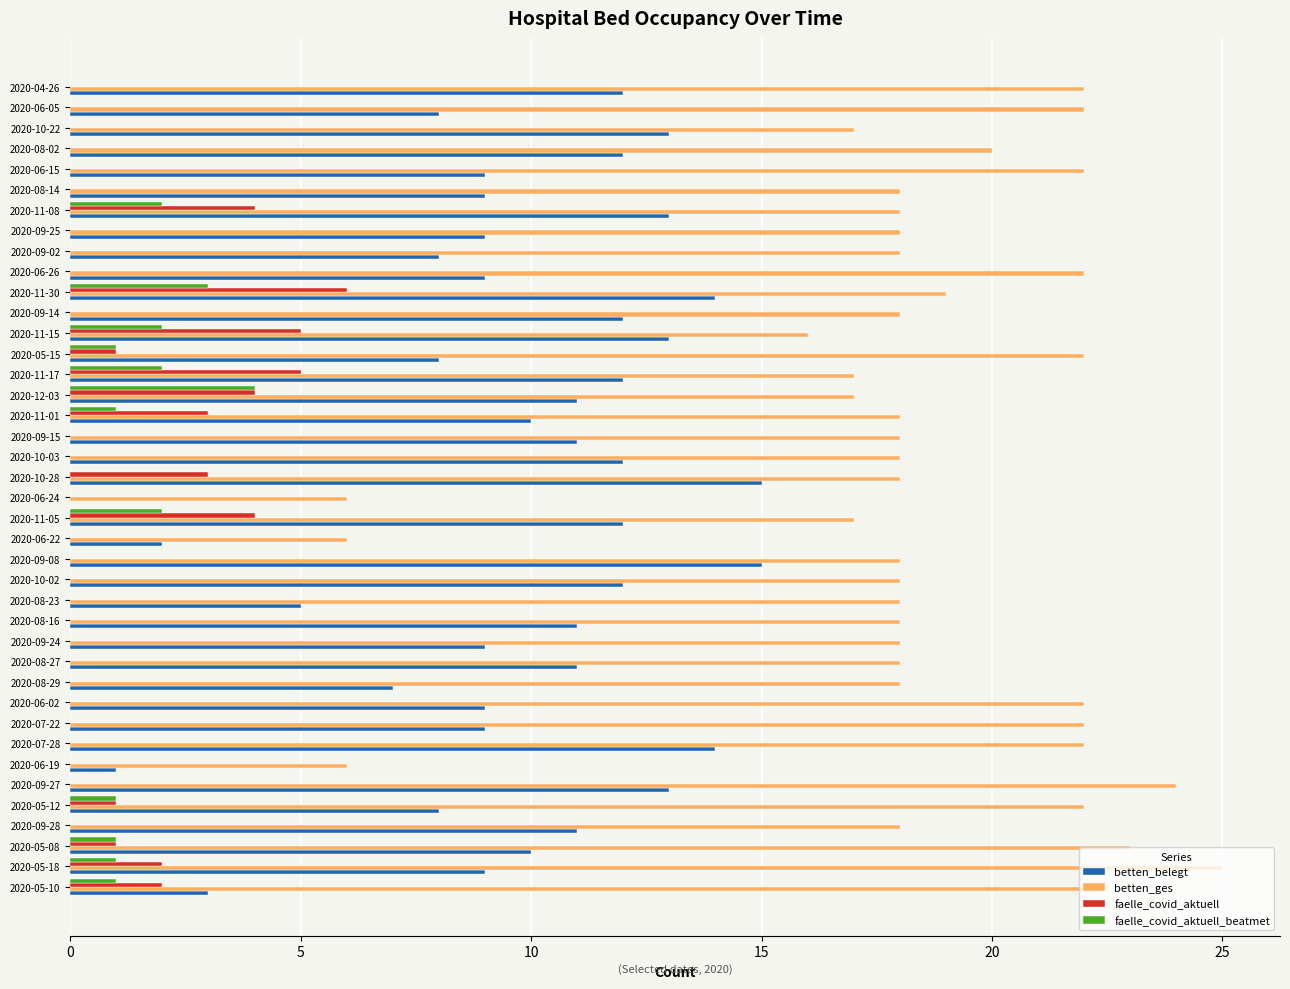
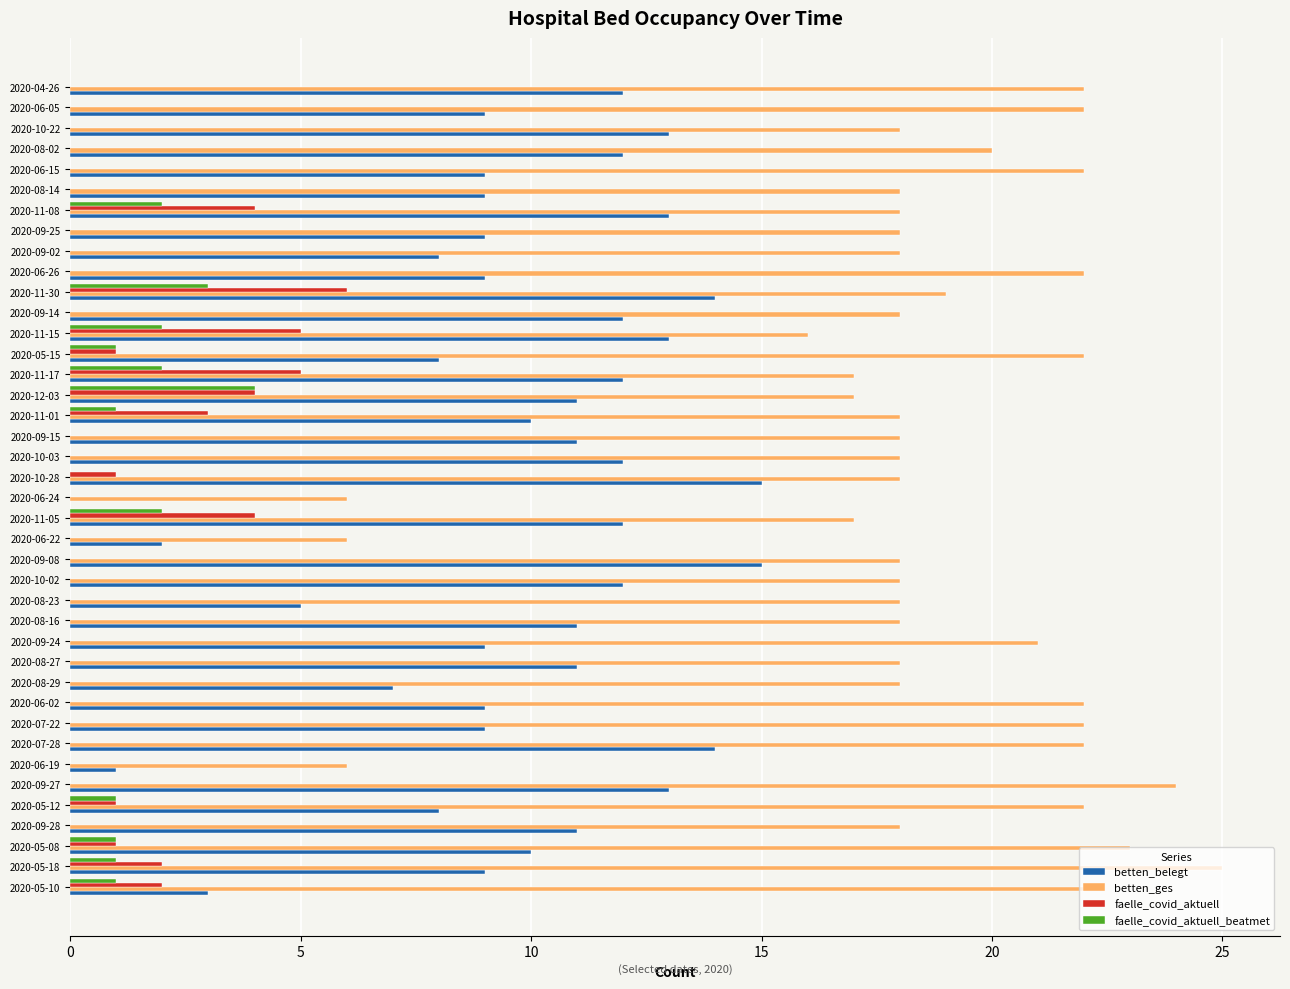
betten_belegt, 2020-06-05: 8 -> 9
betten_ges, 2020-10-22: 17 -> 18
faelle_covid_aktuell, 2020-10-28: 3 -> 1
betten_ges, 2020-09-24: 18 -> 21
